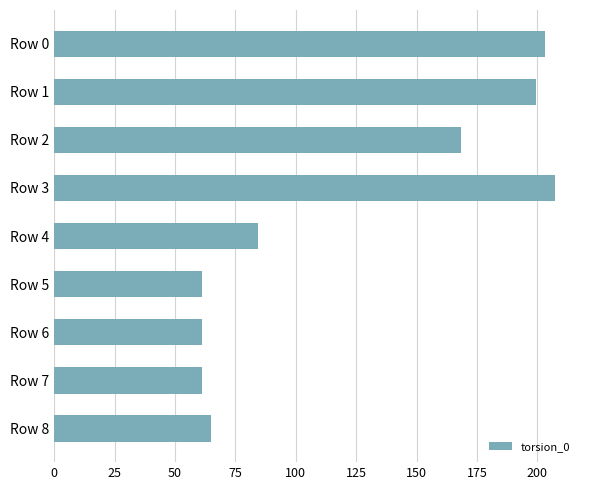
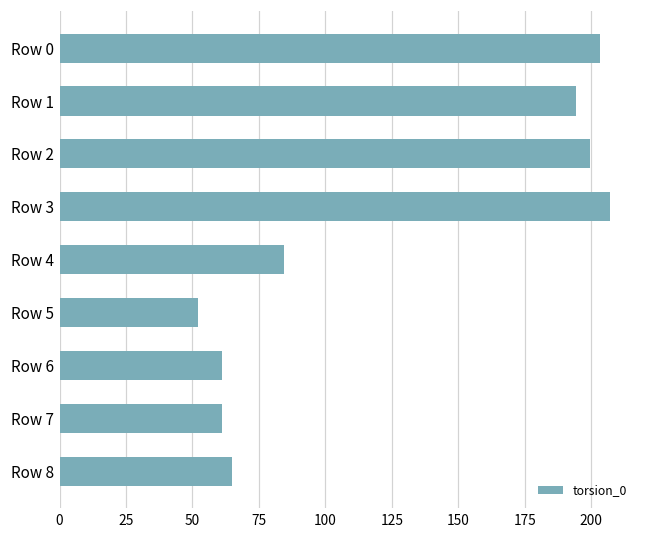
Row 1: 200 -> 194
Row 2: 168 -> 200
Row 5: 61 -> 52
